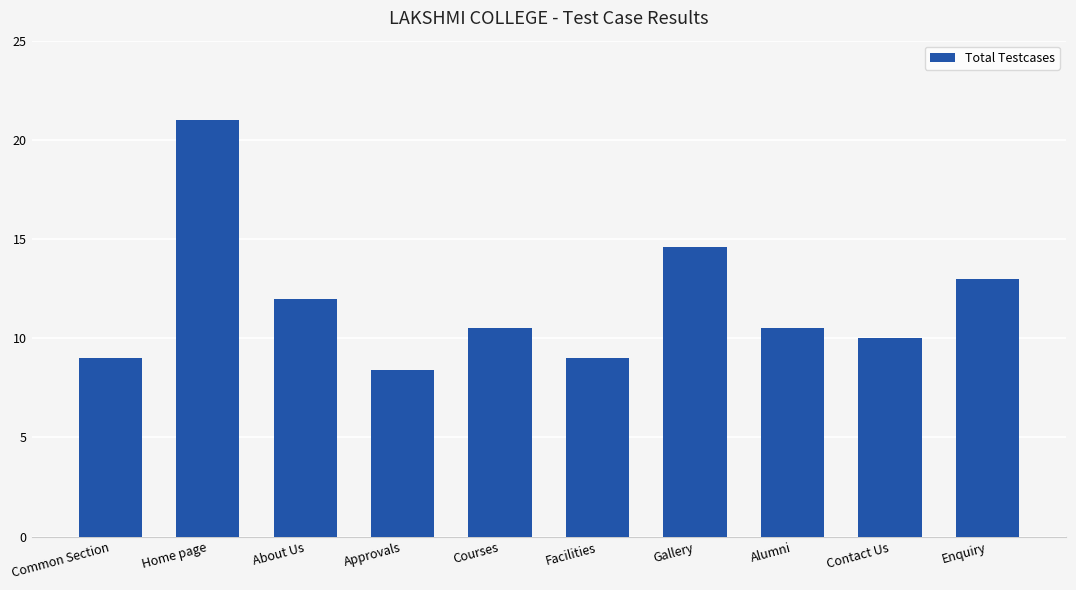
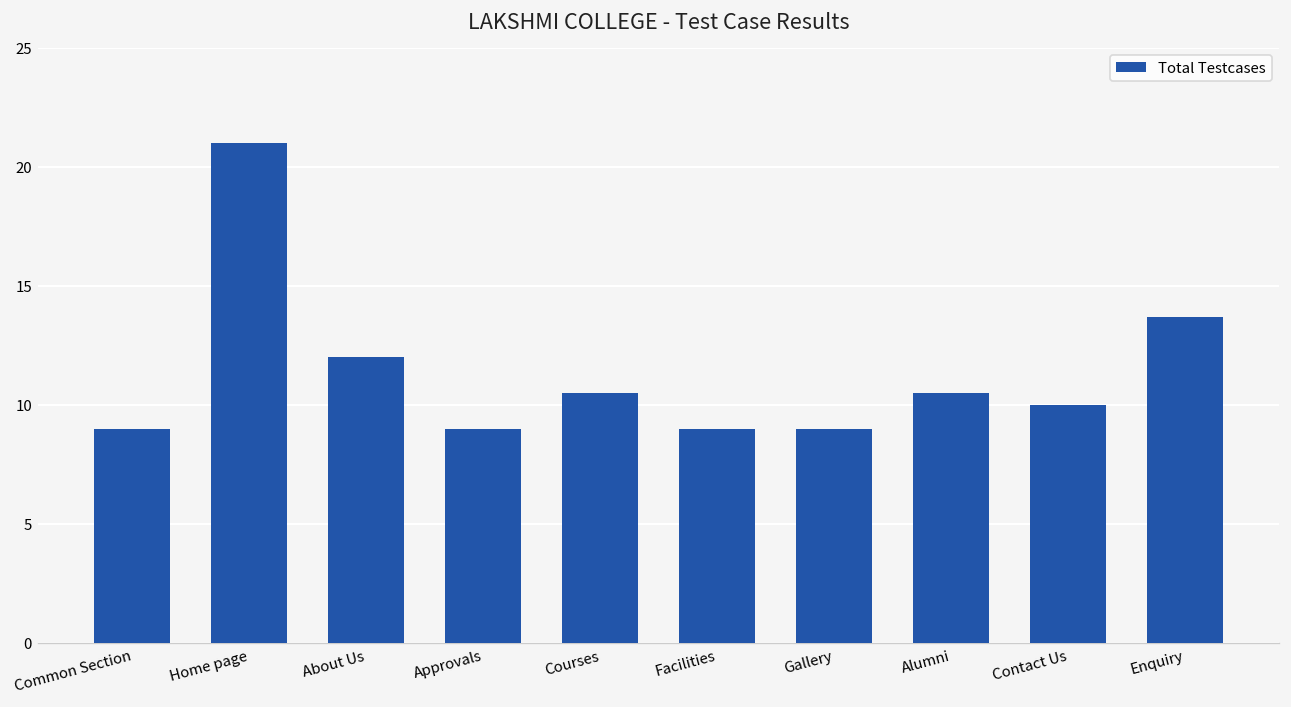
Approvals: 8.4 -> 9.0
Gallery: 14.6 -> 9.0
Enquiry: 13.0 -> 13.7
